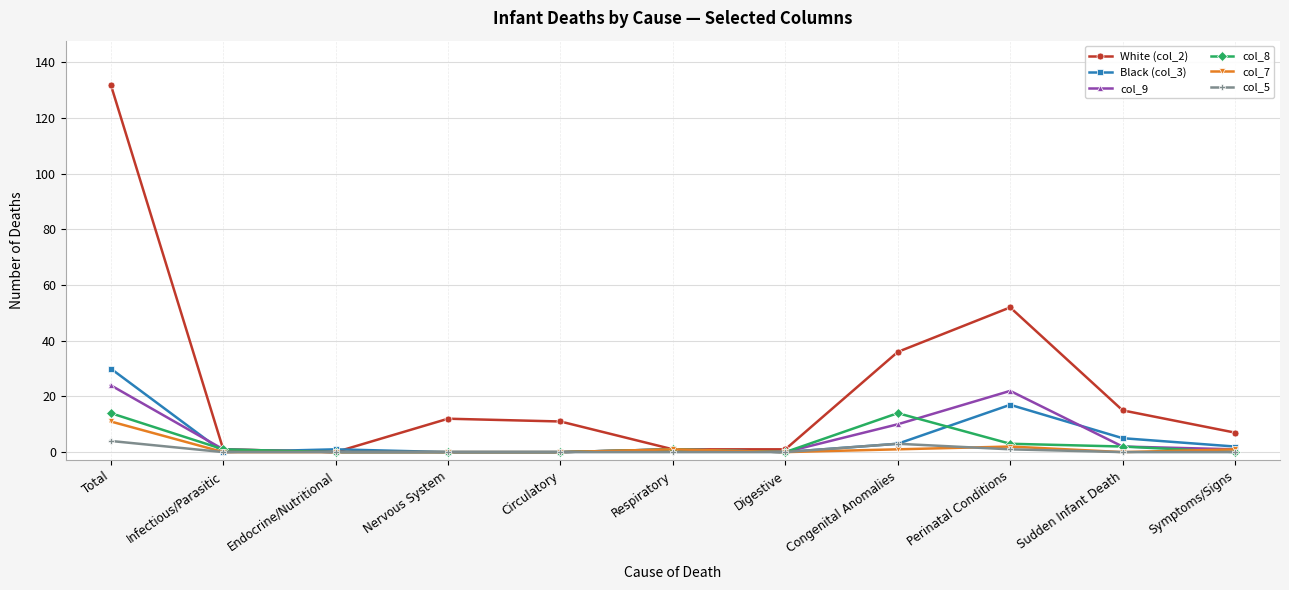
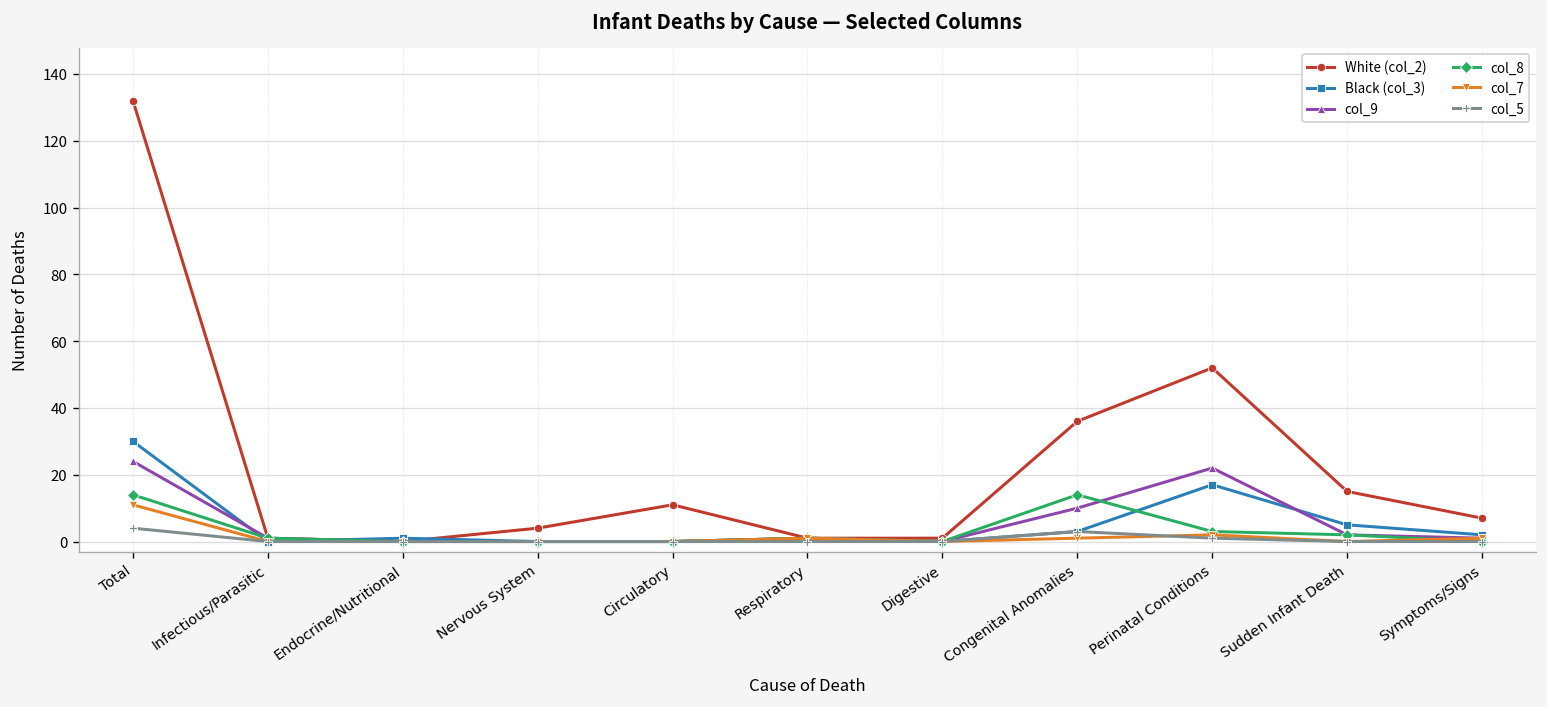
White (col_2), Nervous System: 12 -> 4
